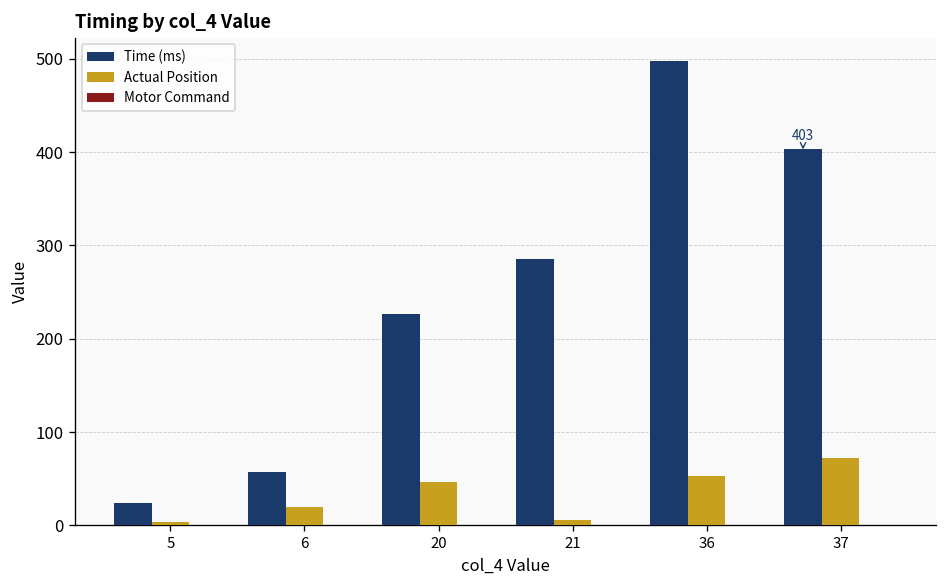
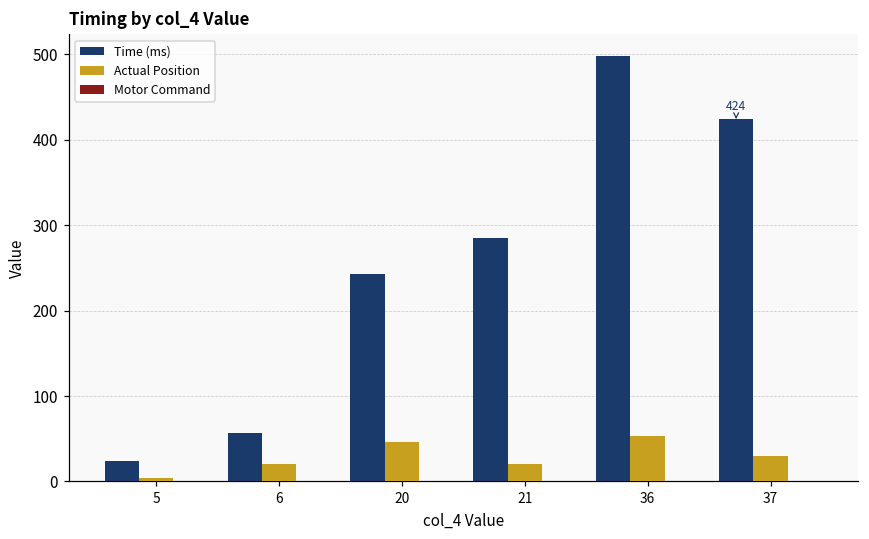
Time (ms), 20: 230 -> 240
Actual Position, 21: 10 -> 20
Time (ms), 37: 403 -> 424
Actual Position, 37: 70 -> 30
